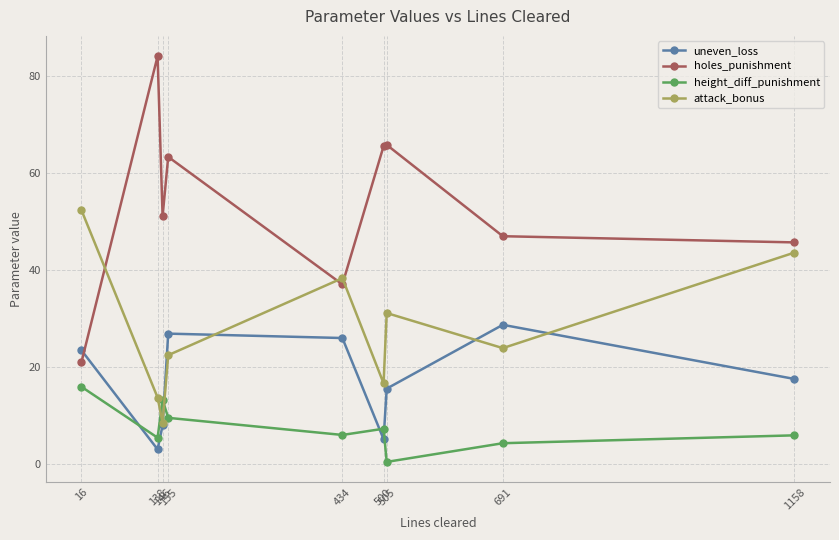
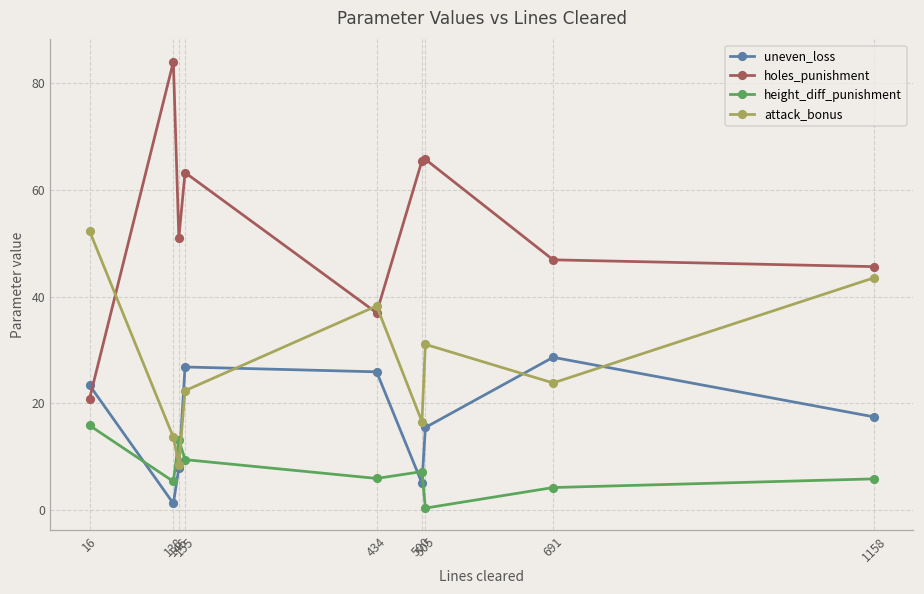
uneven_loss, 138: 3 -> 1
